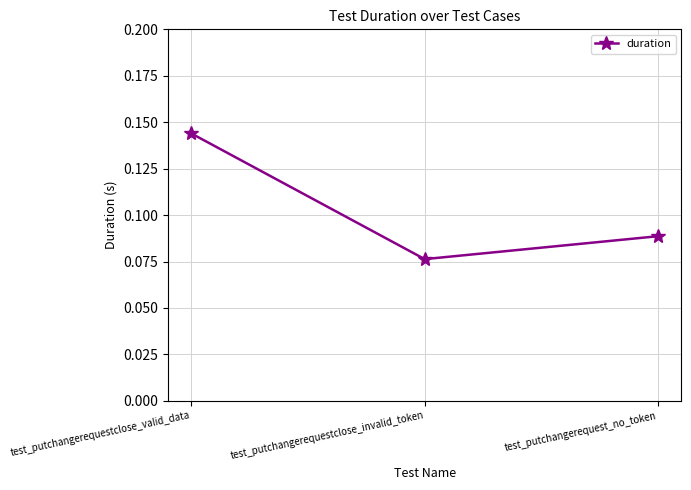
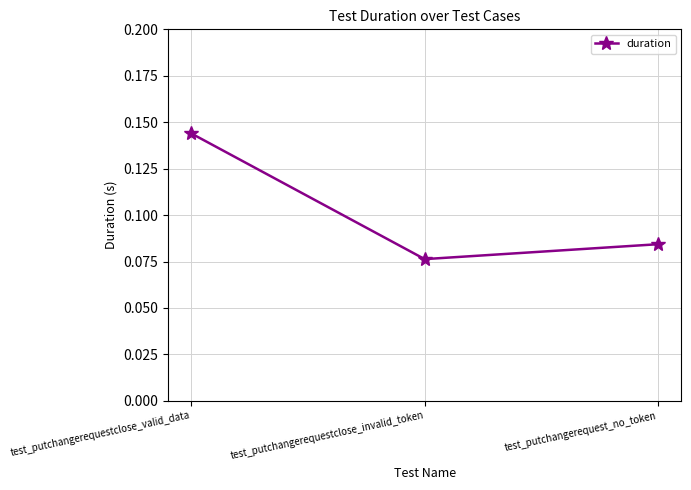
test_putchangerequest_no_token: 0.089 -> 0.084
